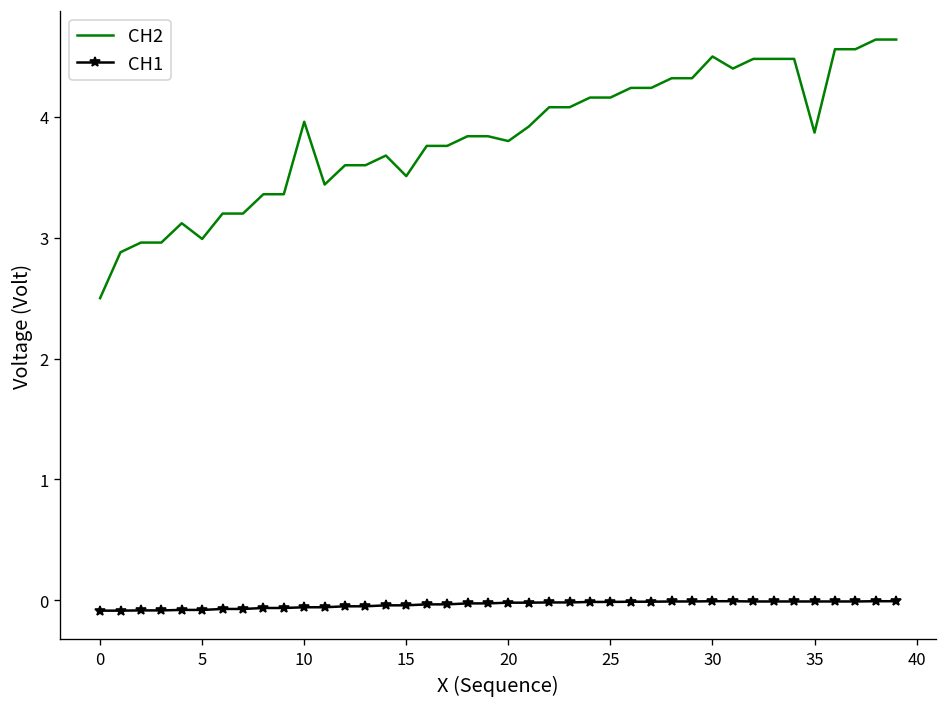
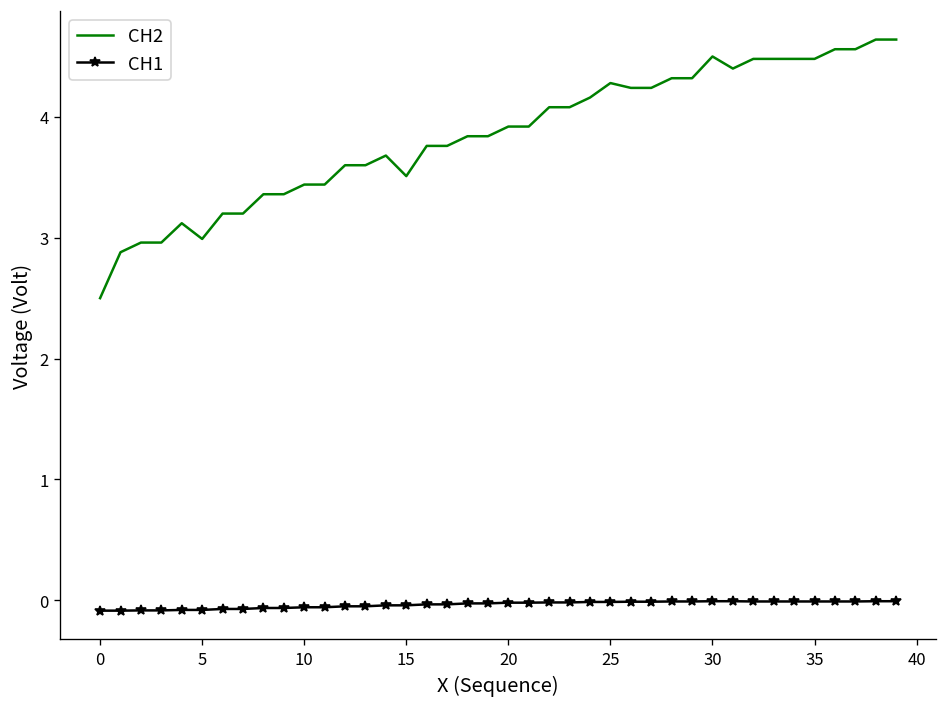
CH2, 10: 3.96 -> 3.44
CH2, 20: 3.80 -> 3.92
CH2, 25: 4.16 -> 4.28
CH2, 35: 3.87 -> 4.48
